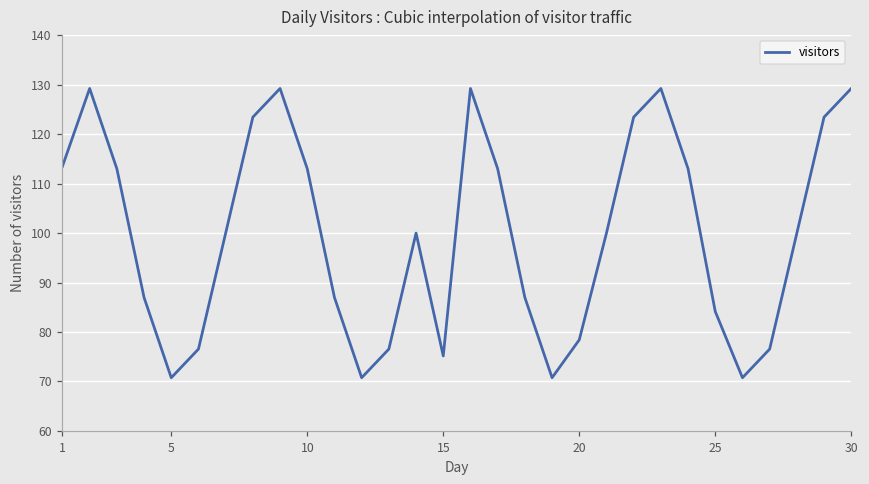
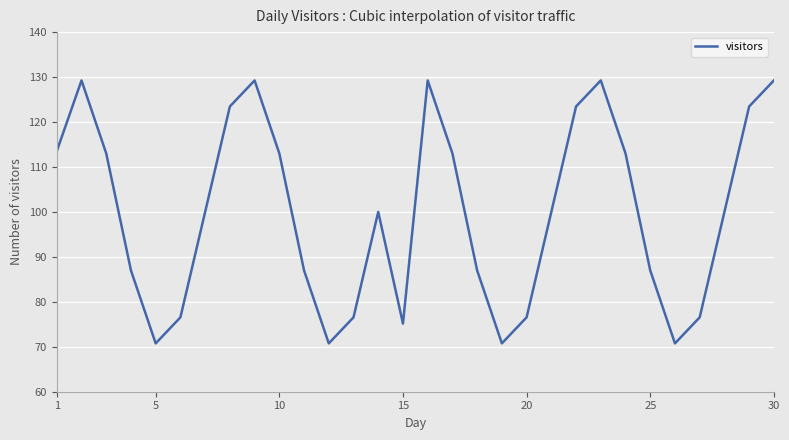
20: 78 -> 77
25: 84 -> 87
